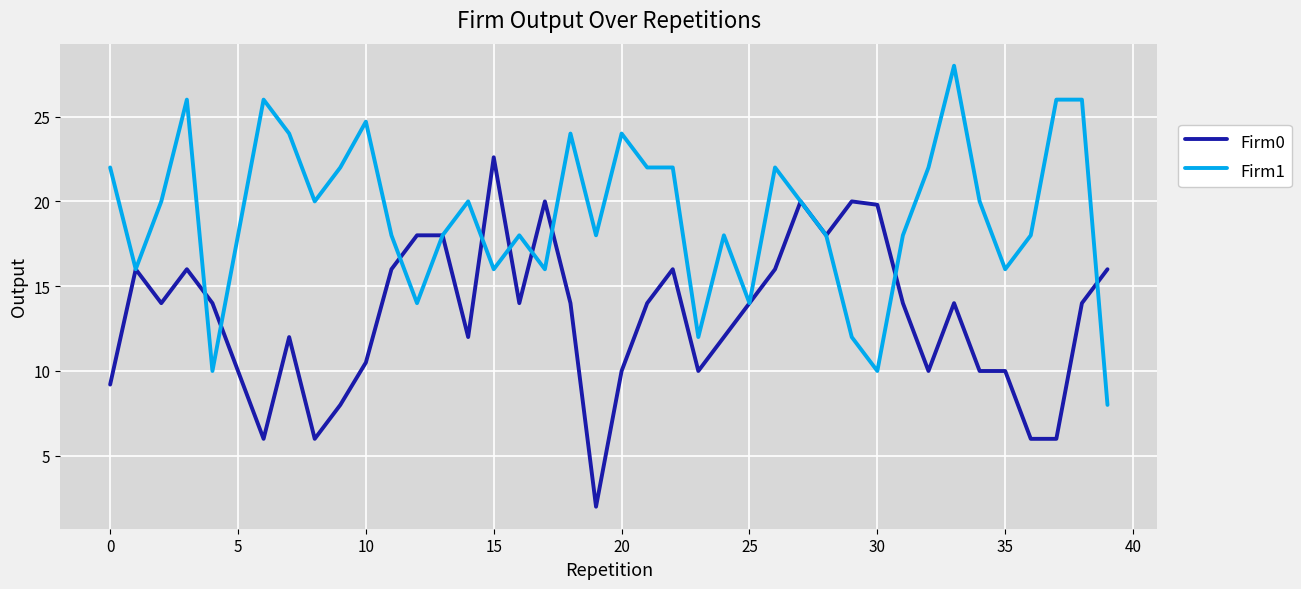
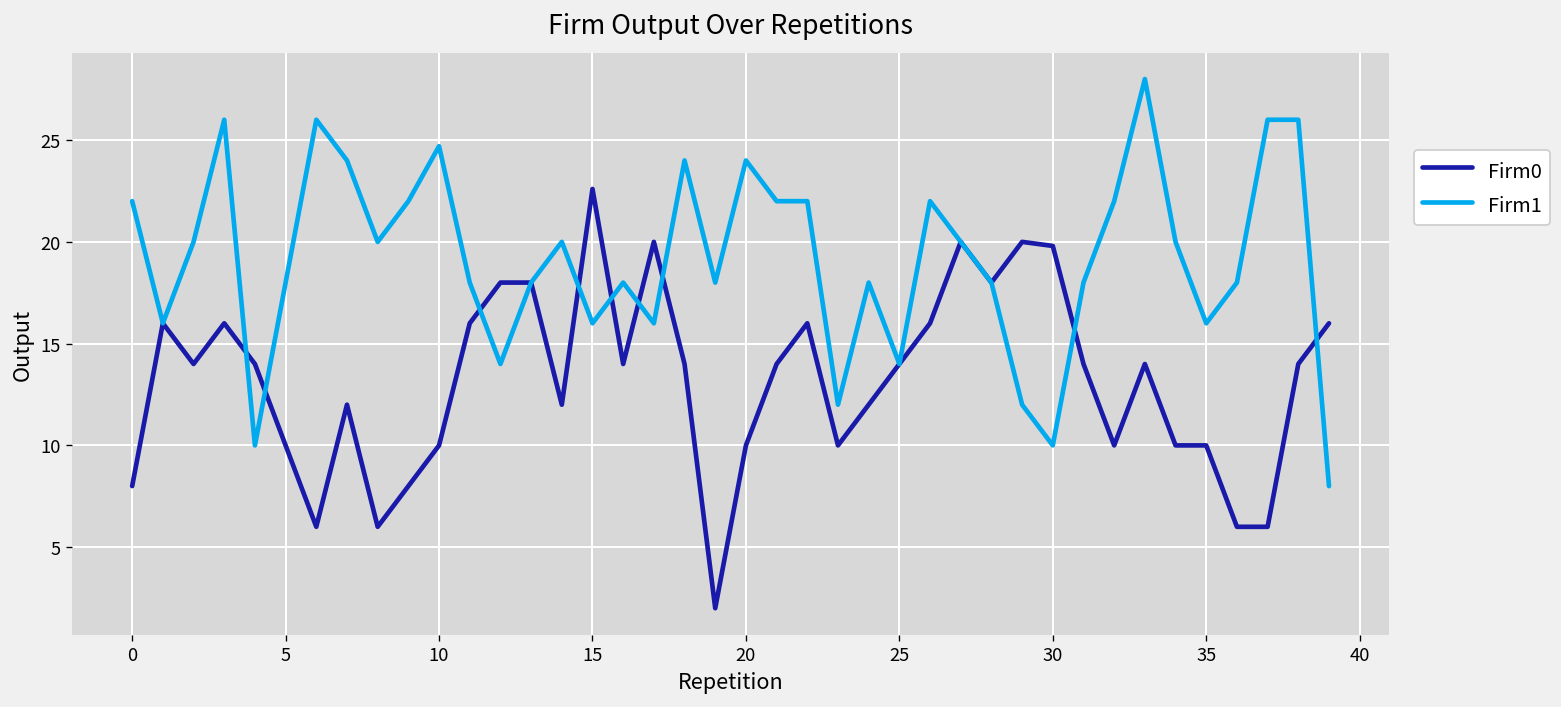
Firm0, 0: 9.2 -> 8.0
Firm0, 10: 10.5 -> 10.0
